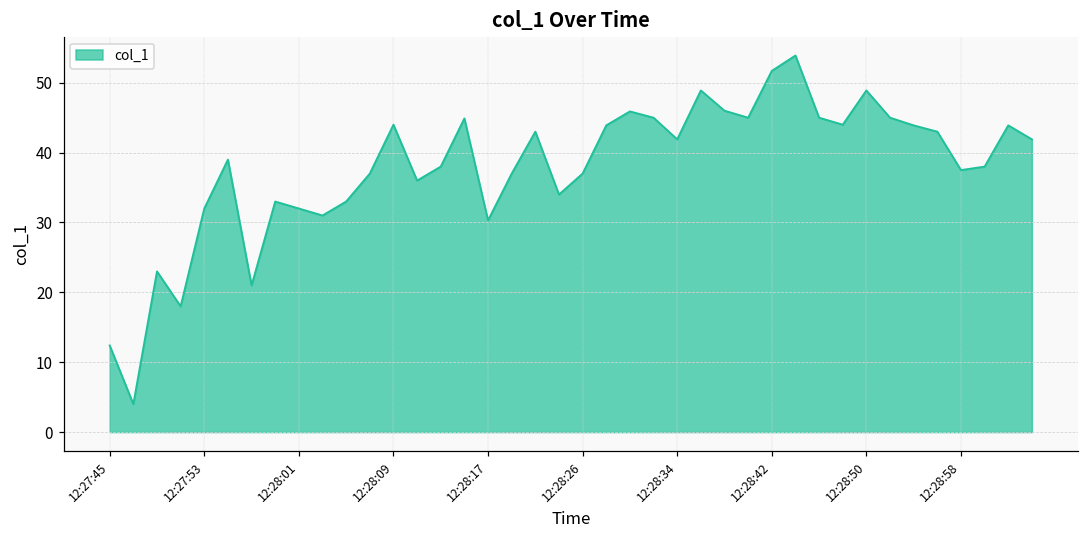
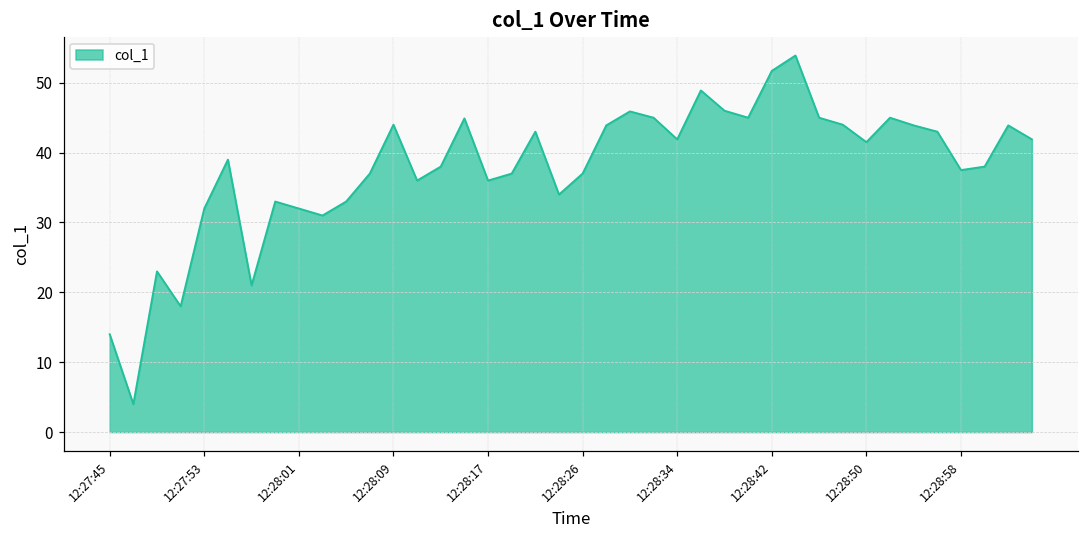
12:27:45: 12 -> 14
12:28:17: 30 -> 36
12:28:50: 49 -> 42
